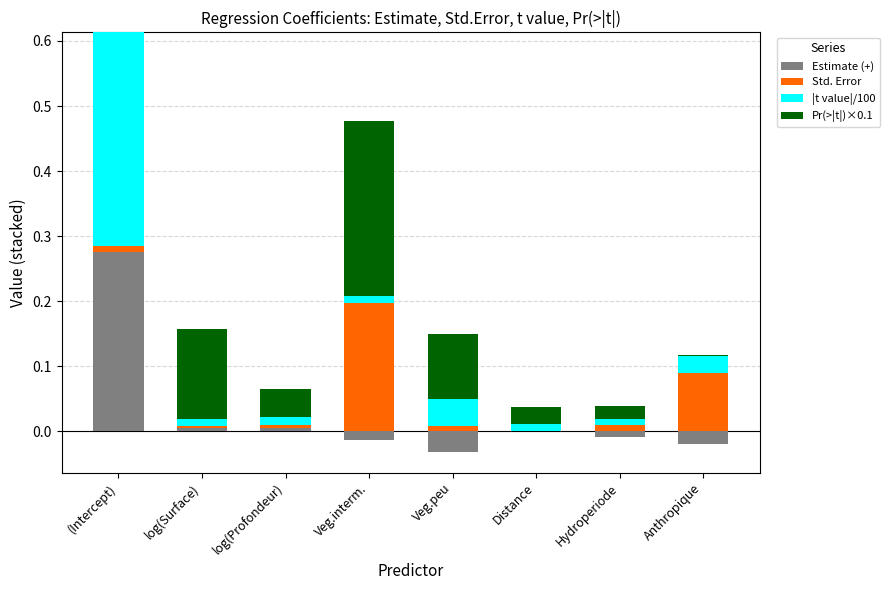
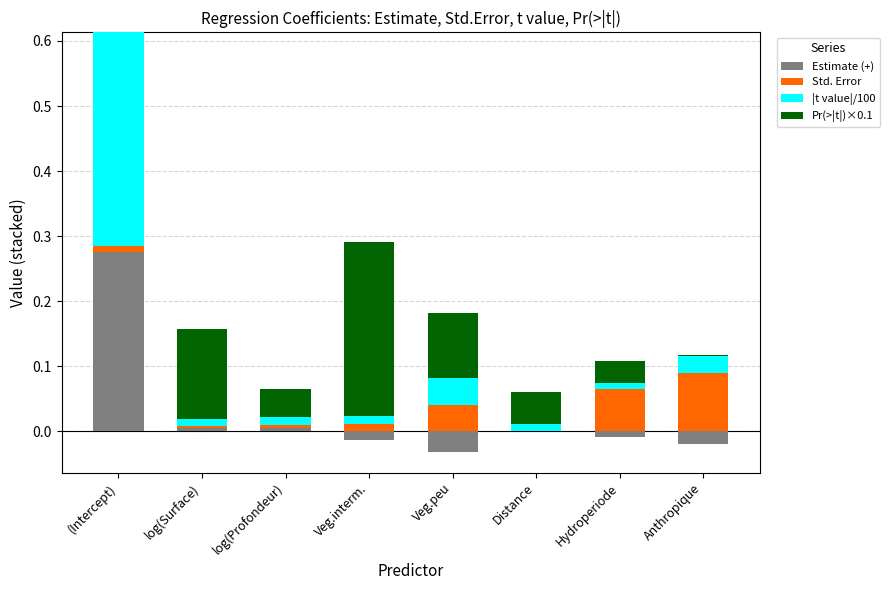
Std. Error, Veg.interm.: 0.20 -> 0.01
Std. Error, Veg.peu: 0.01 -> 0.04
Pr(>|t|)×0.1, Distance: 0.03 -> 0.05
Std. Error, Hydroperiode: 0.01 -> 0.06
Pr(>|t|)×0.1, Hydroperiode: 0.02 -> 0.03
